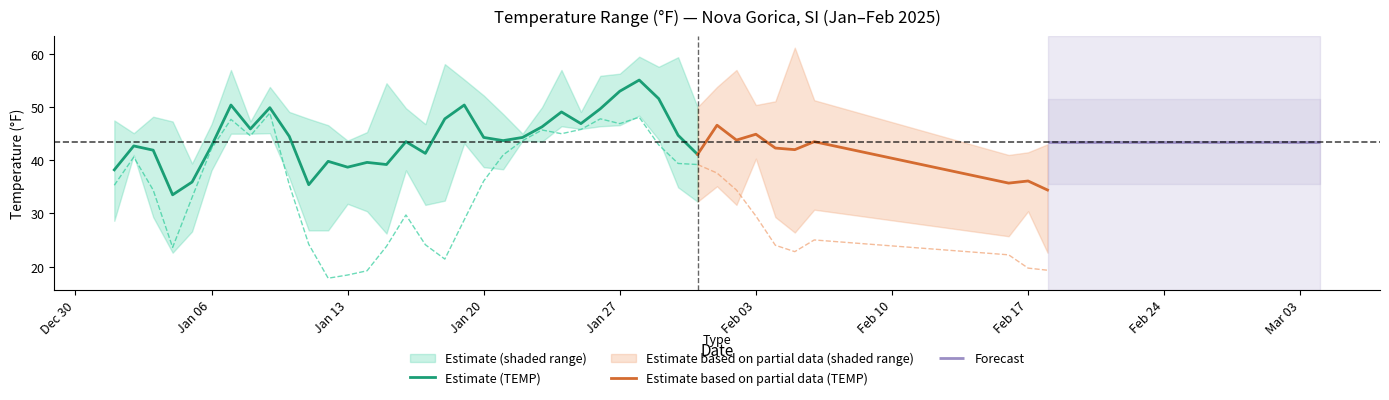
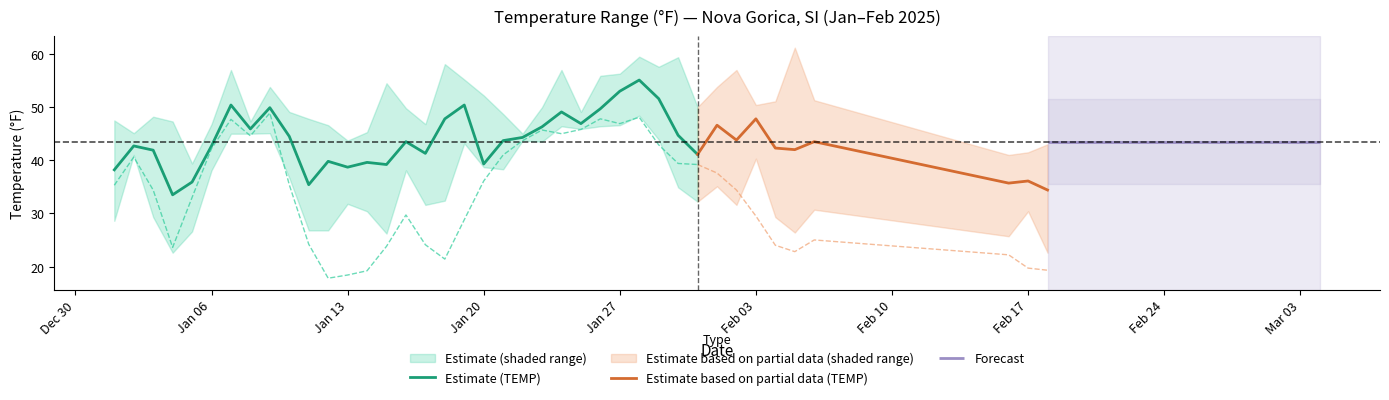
Estimate (TEMP), Jan 20: 44 -> 39
Estimate based on partial data (TEMP), Feb 03: 45 -> 48
